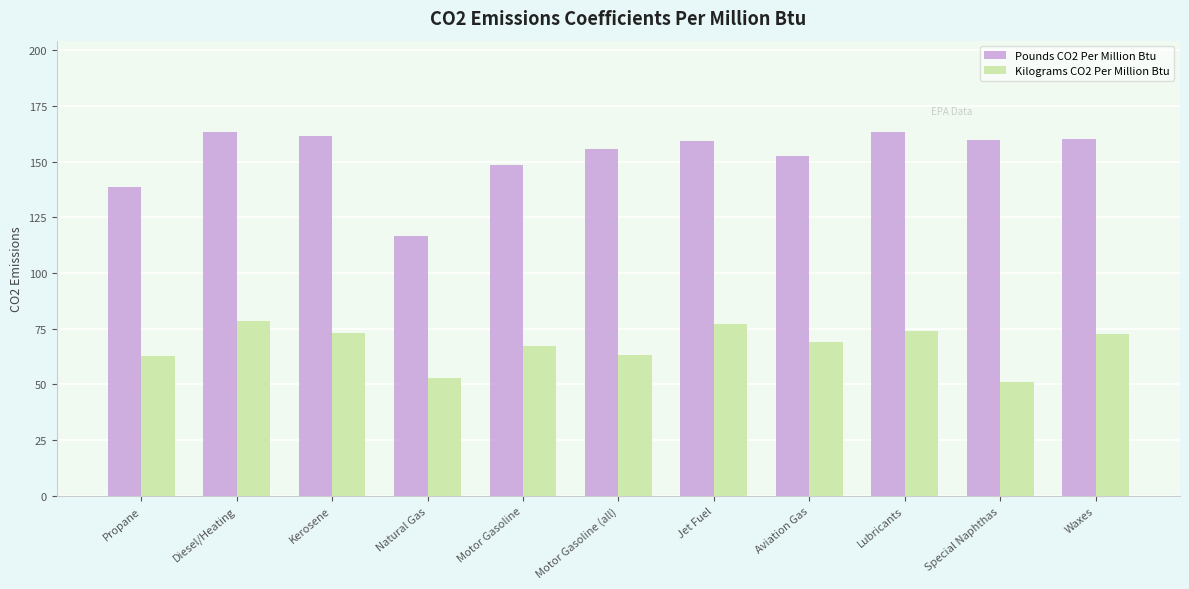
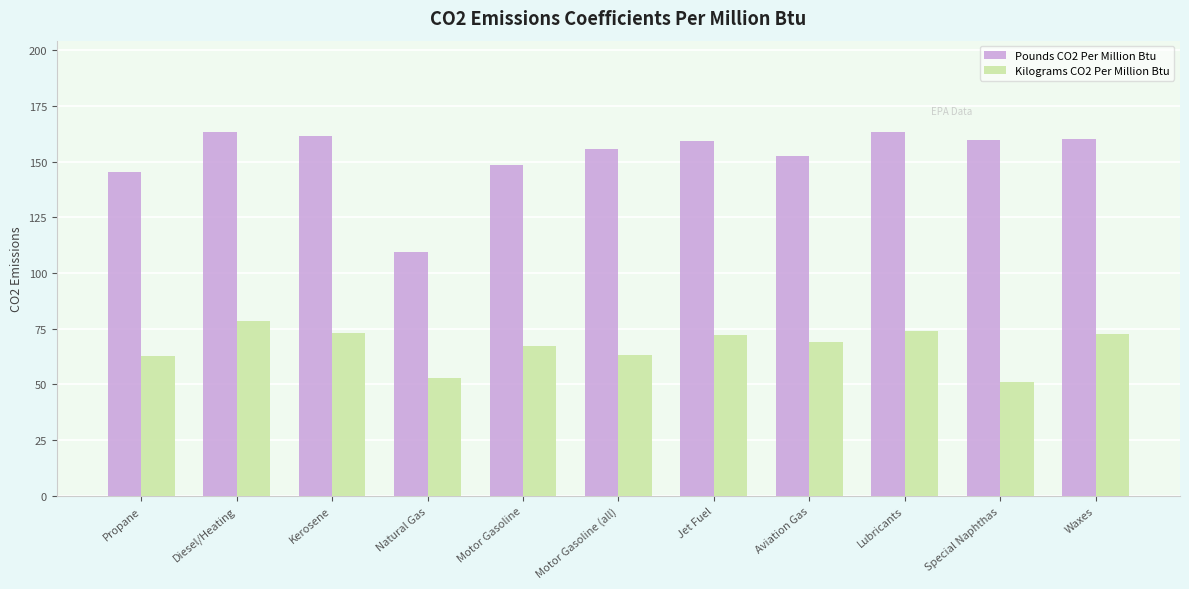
Pounds CO2 Per Million Btu, Propane: 139 -> 145
Pounds CO2 Per Million Btu, Natural Gas: 117 -> 110
Kilograms CO2 Per Million Btu, Jet Fuel: 77 -> 72
